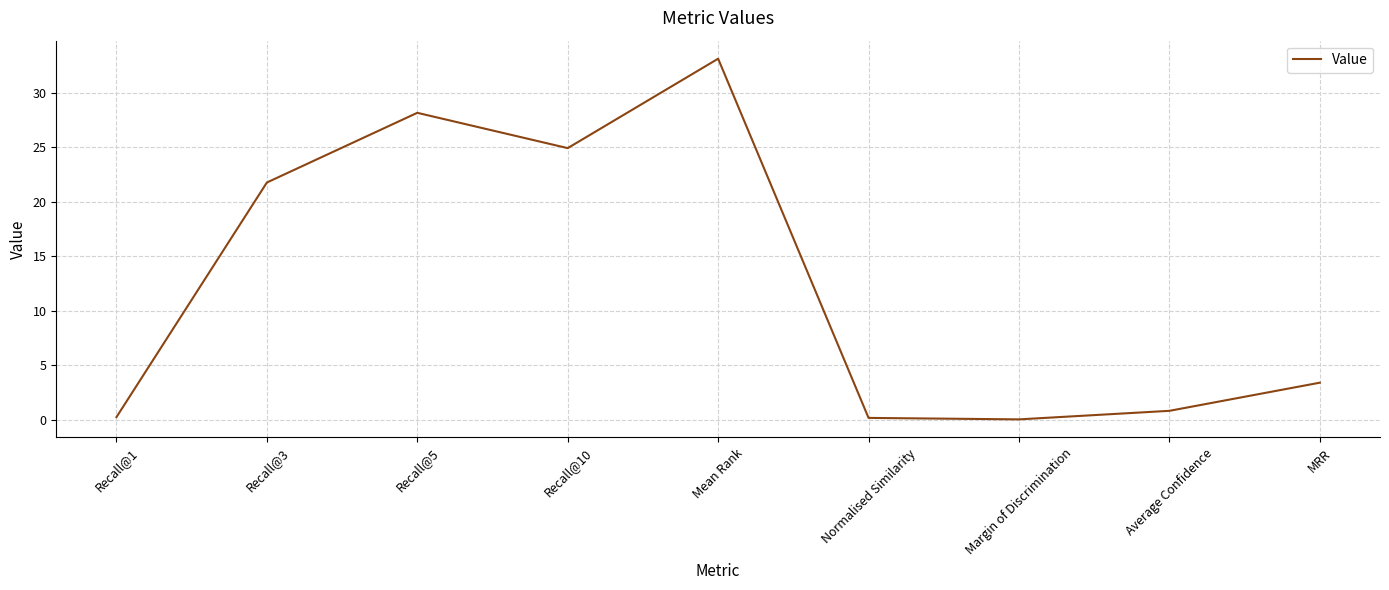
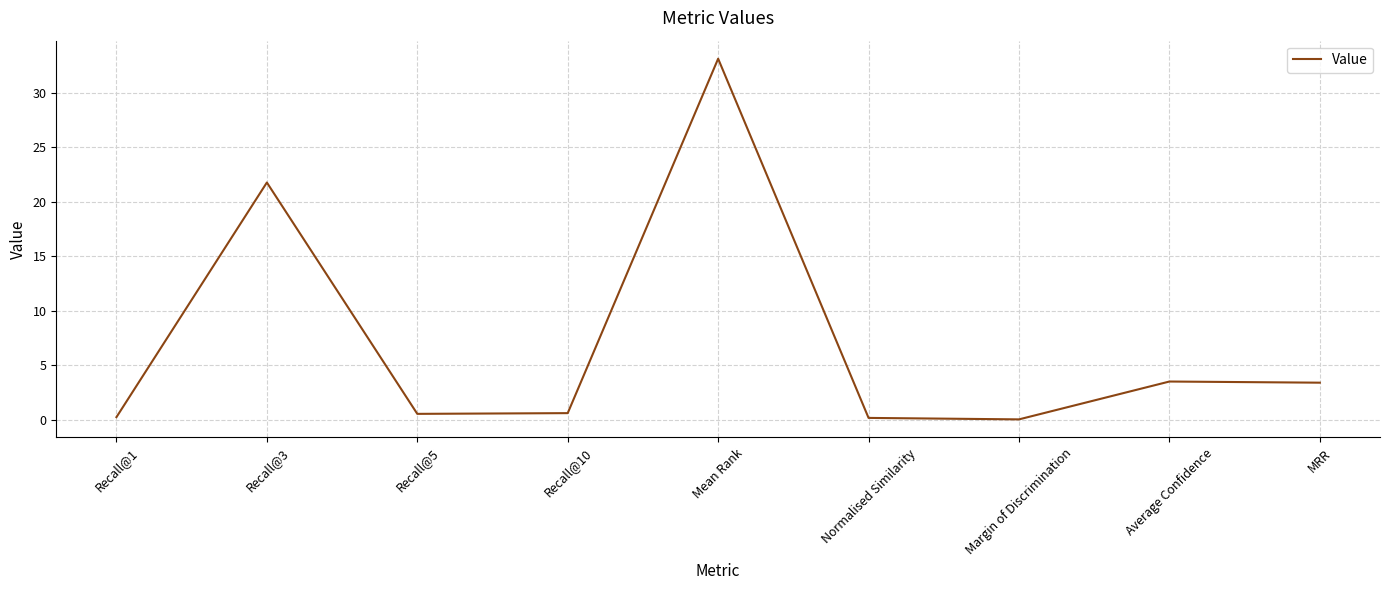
Recall@5: 28.1 -> 0.5
Recall@10: 24.9 -> 0.6
Average Confidence: 0.8 -> 3.5
